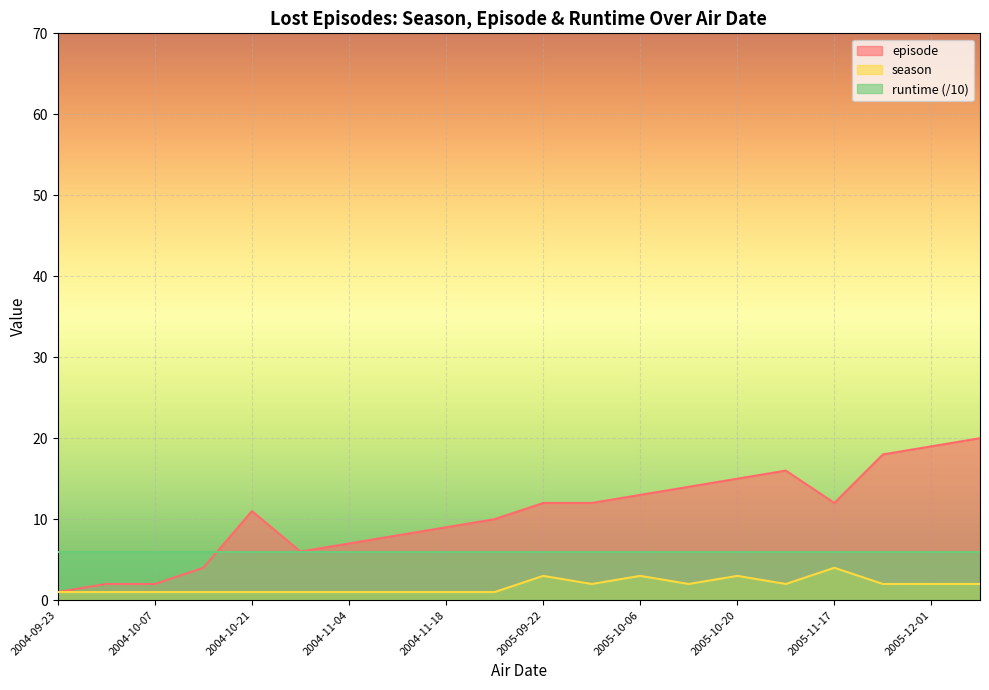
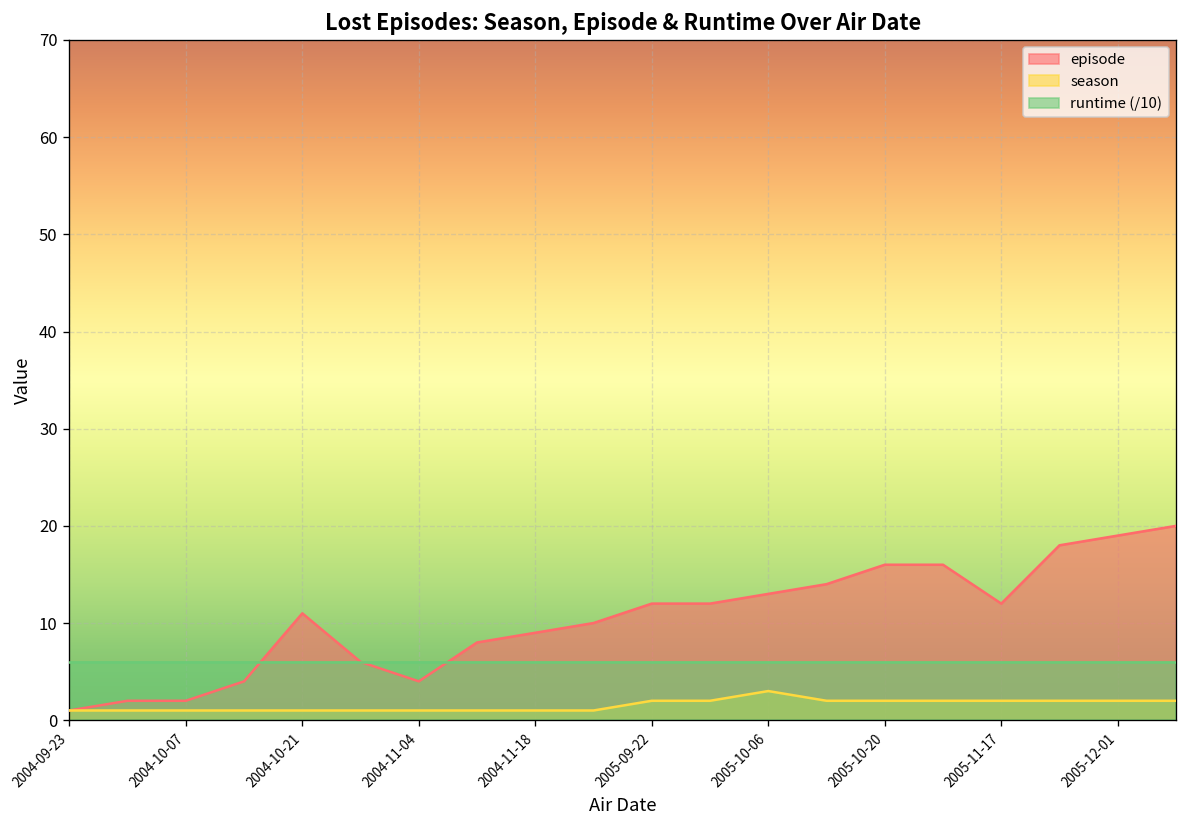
episode, 2004-11-04: 7 -> 4
season, 2005-09-22: 3 -> 2
episode, 2005-10-20: 15 -> 16
season, 2005-10-20: 3 -> 2
season, 2005-11-17: 4 -> 2
